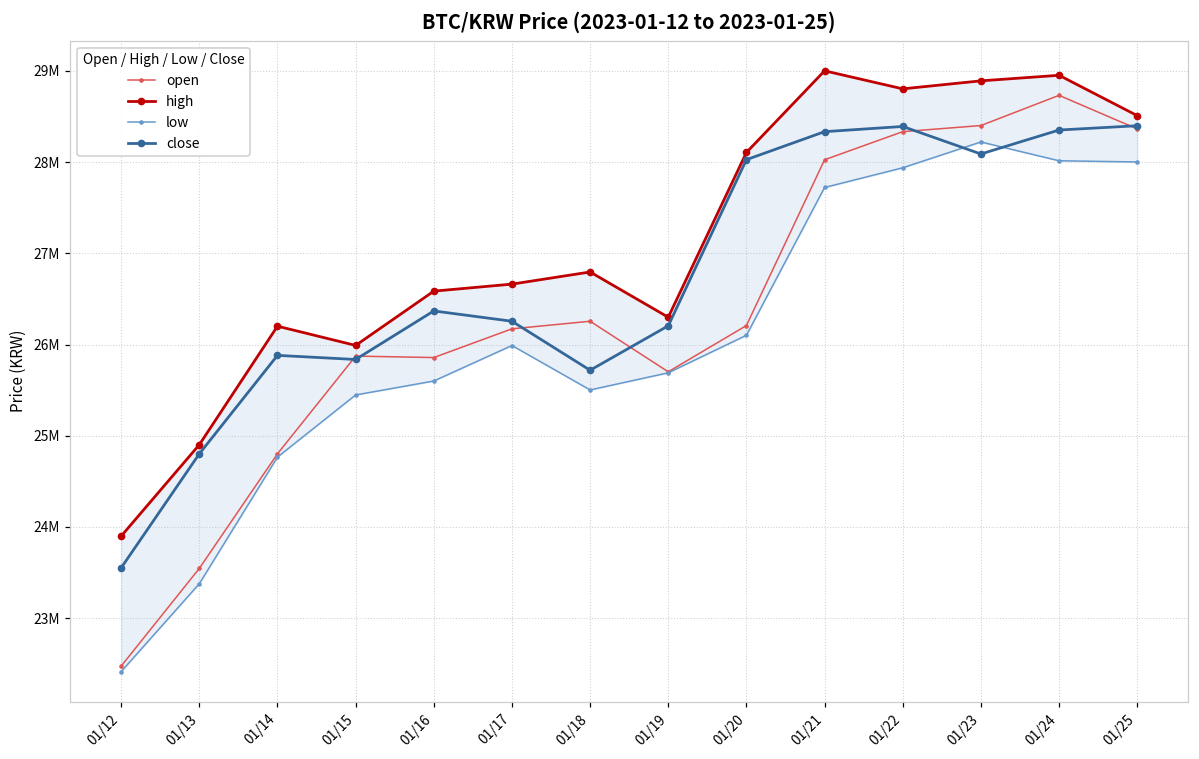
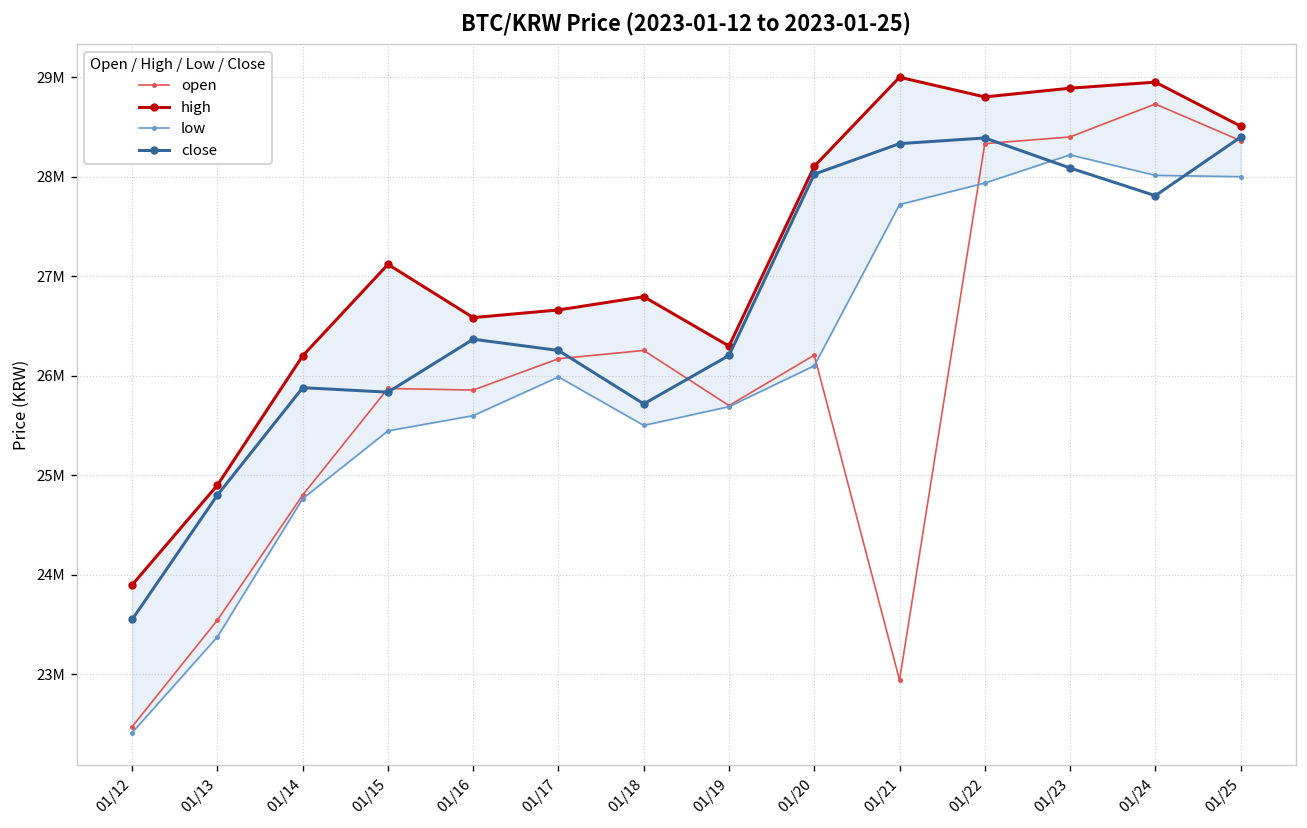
high, 01/15: 26000000 -> 27100000
open, 01/21: 28000000 -> 22900000
close, 01/24: 28400000 -> 27800000
